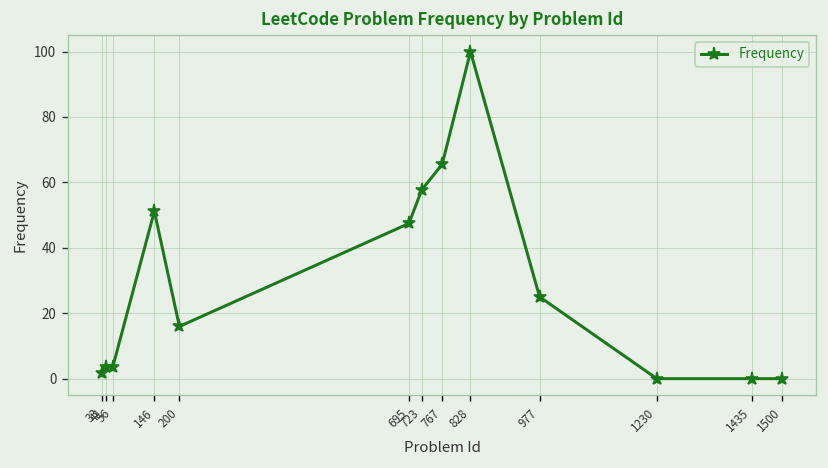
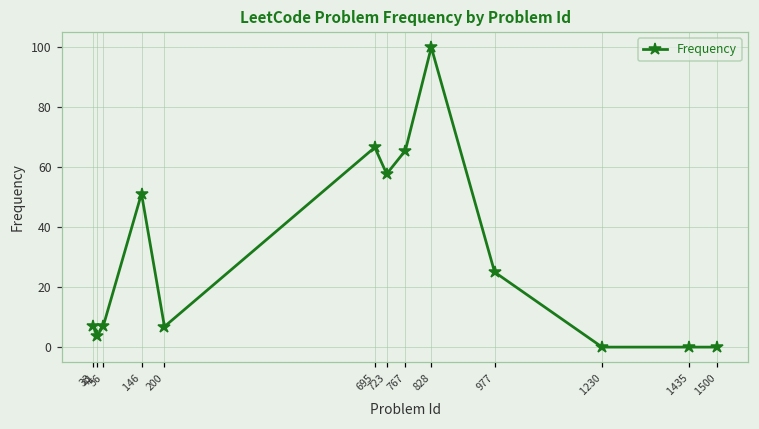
33: 2 -> 7
56: 3 -> 7
200: 16 -> 7
695: 47 -> 67
